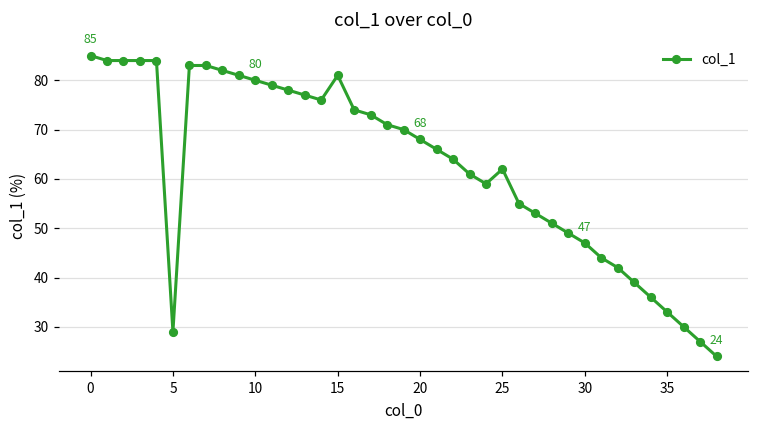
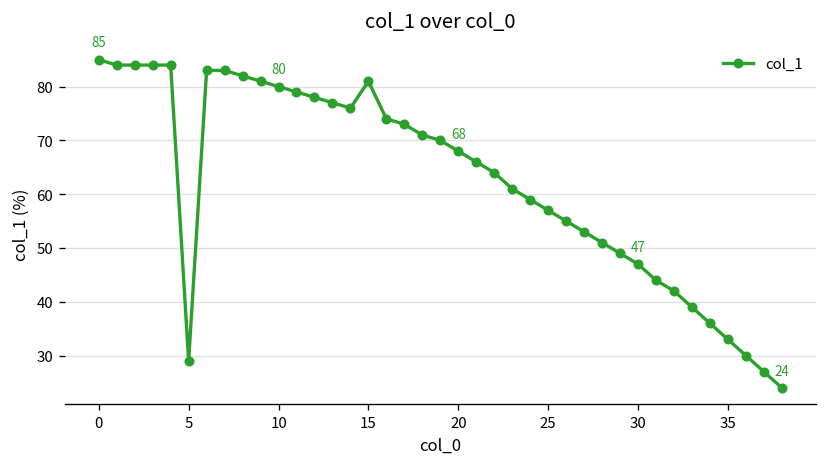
25: 62 -> 57
